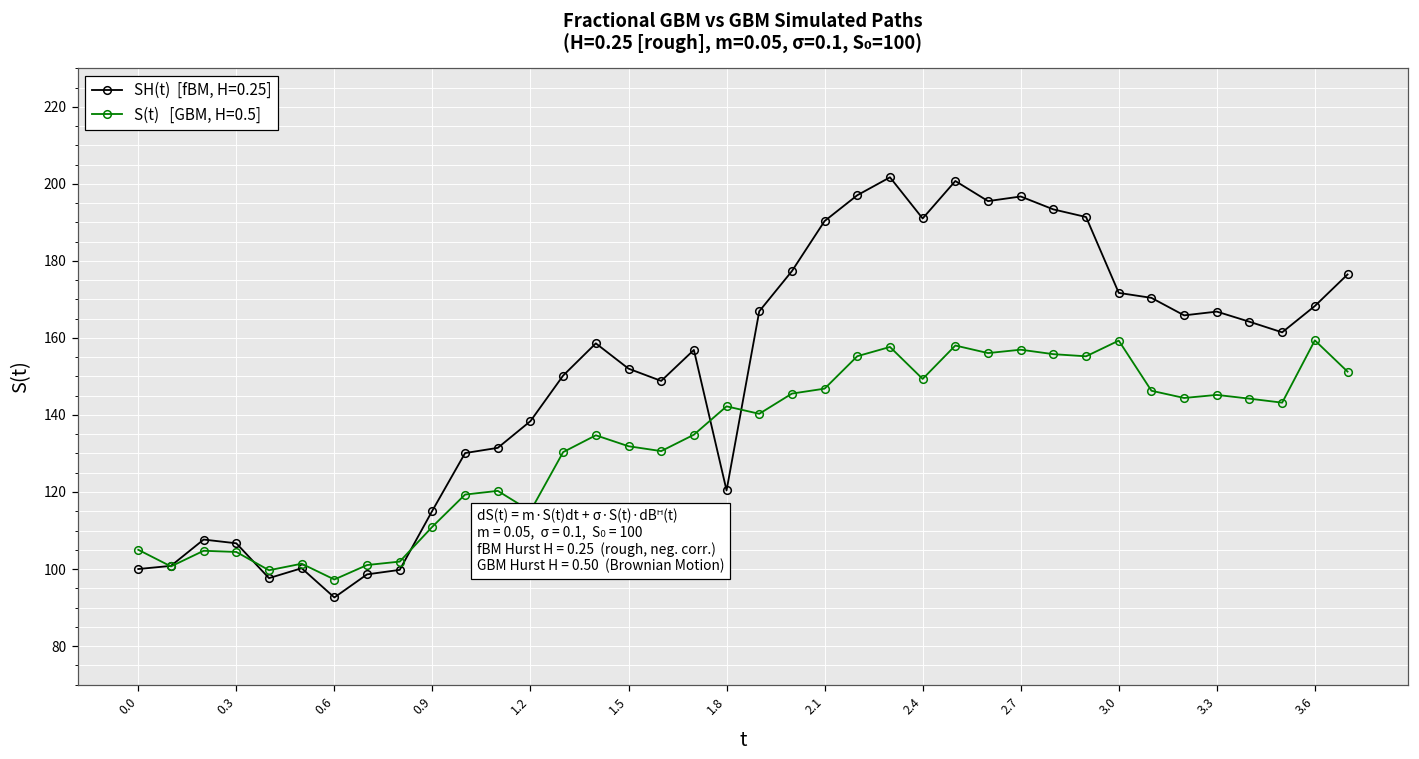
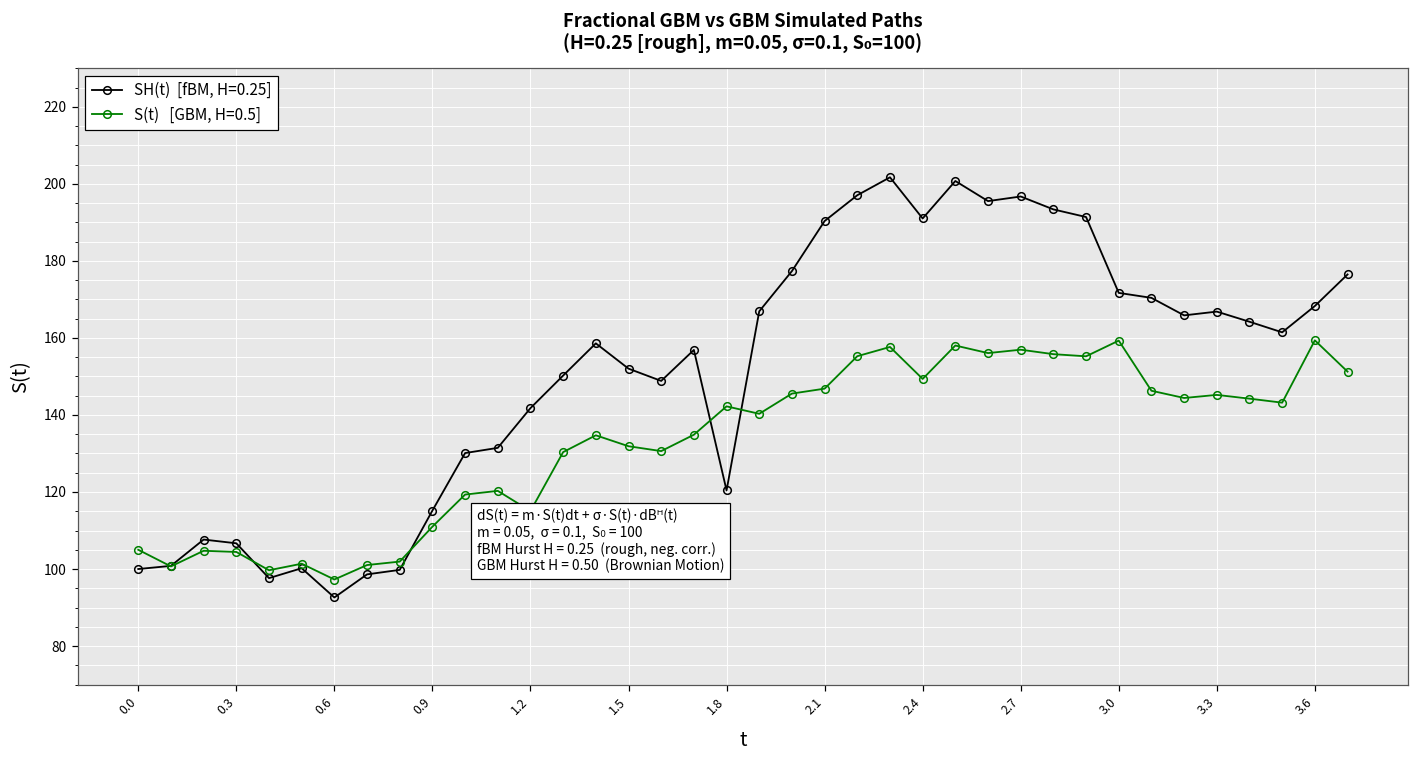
SH(t) [fBM, H=0.25], 1.2: 138 -> 142
